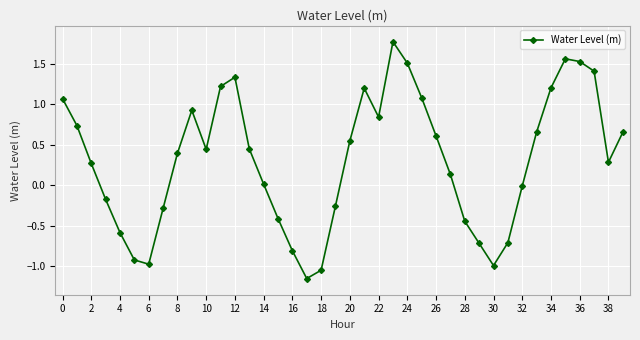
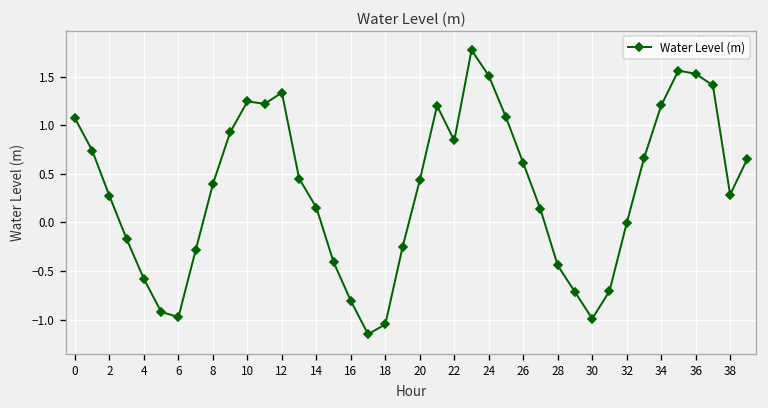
10: 0.4 -> 1.2
14: 0.0 -> 0.2
20: 0.5 -> 0.4
